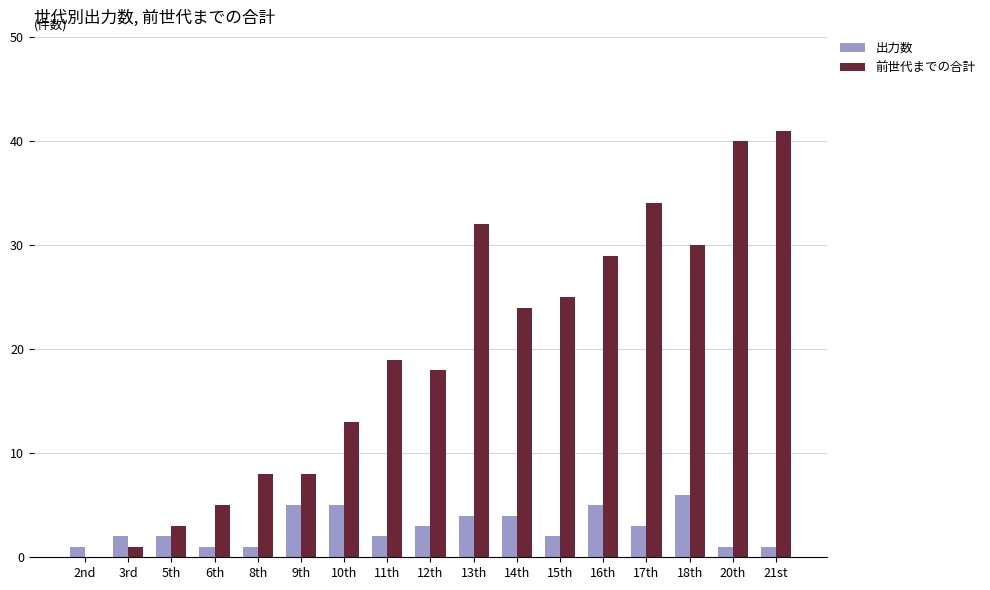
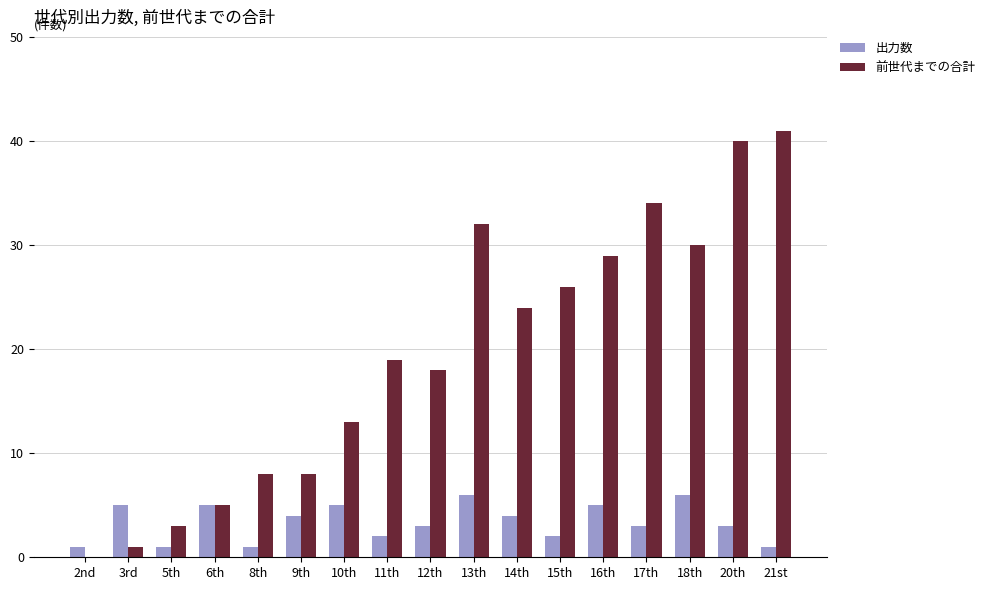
出力数, 3rd: 2 -> 5
出力数, 5th: 2 -> 1
出力数, 6th: 1 -> 5
出力数, 9th: 5 -> 4
出力数, 13th: 4 -> 6
前世代までの合計, 15th: 25 -> 26
出力数, 20th: 1 -> 3
